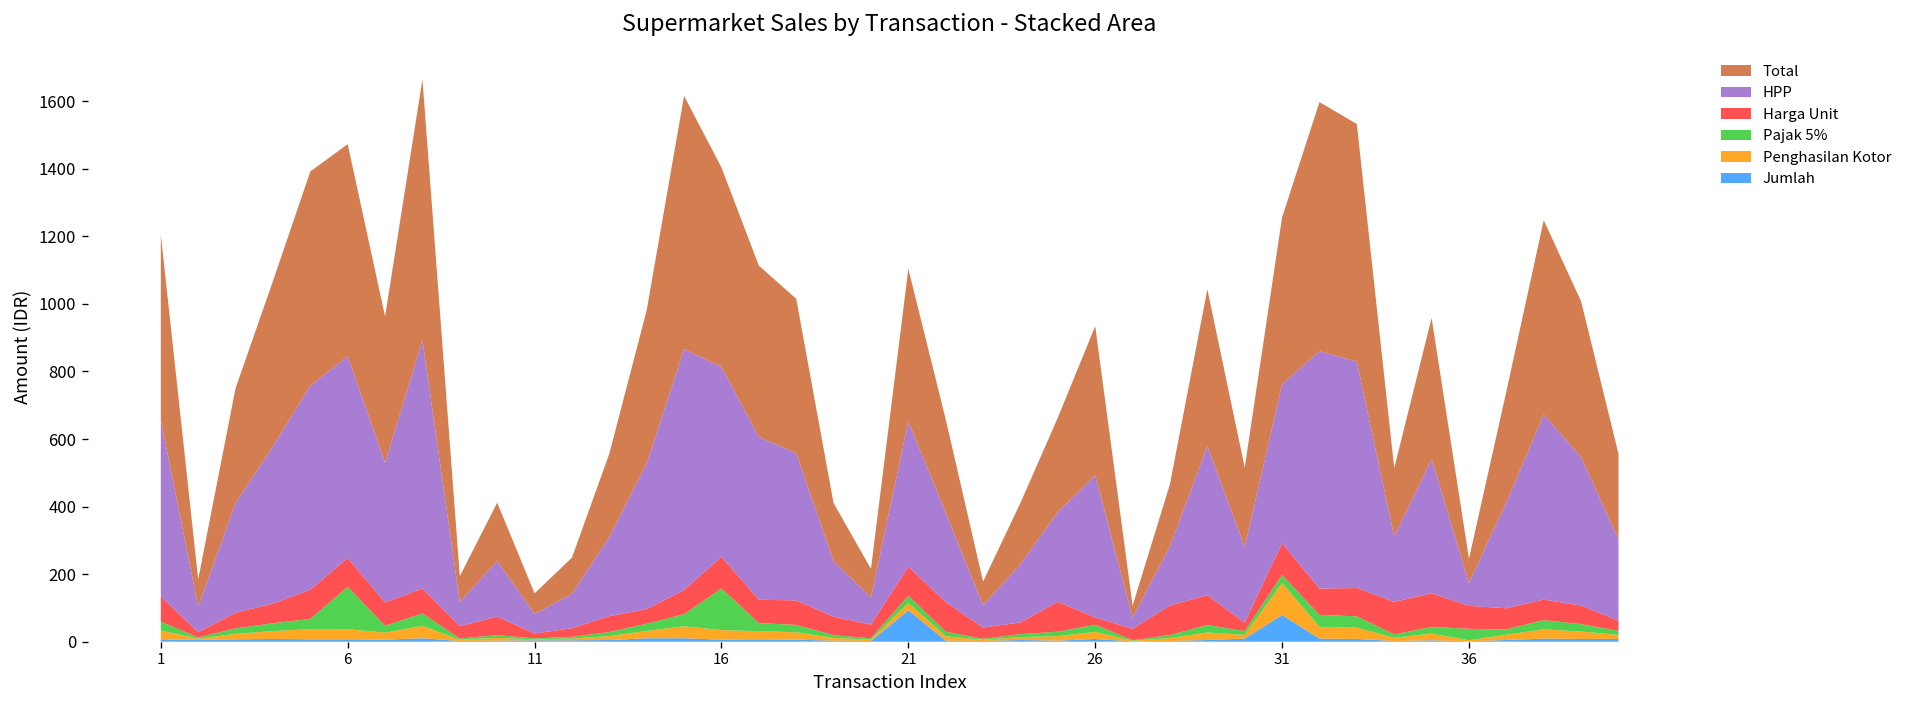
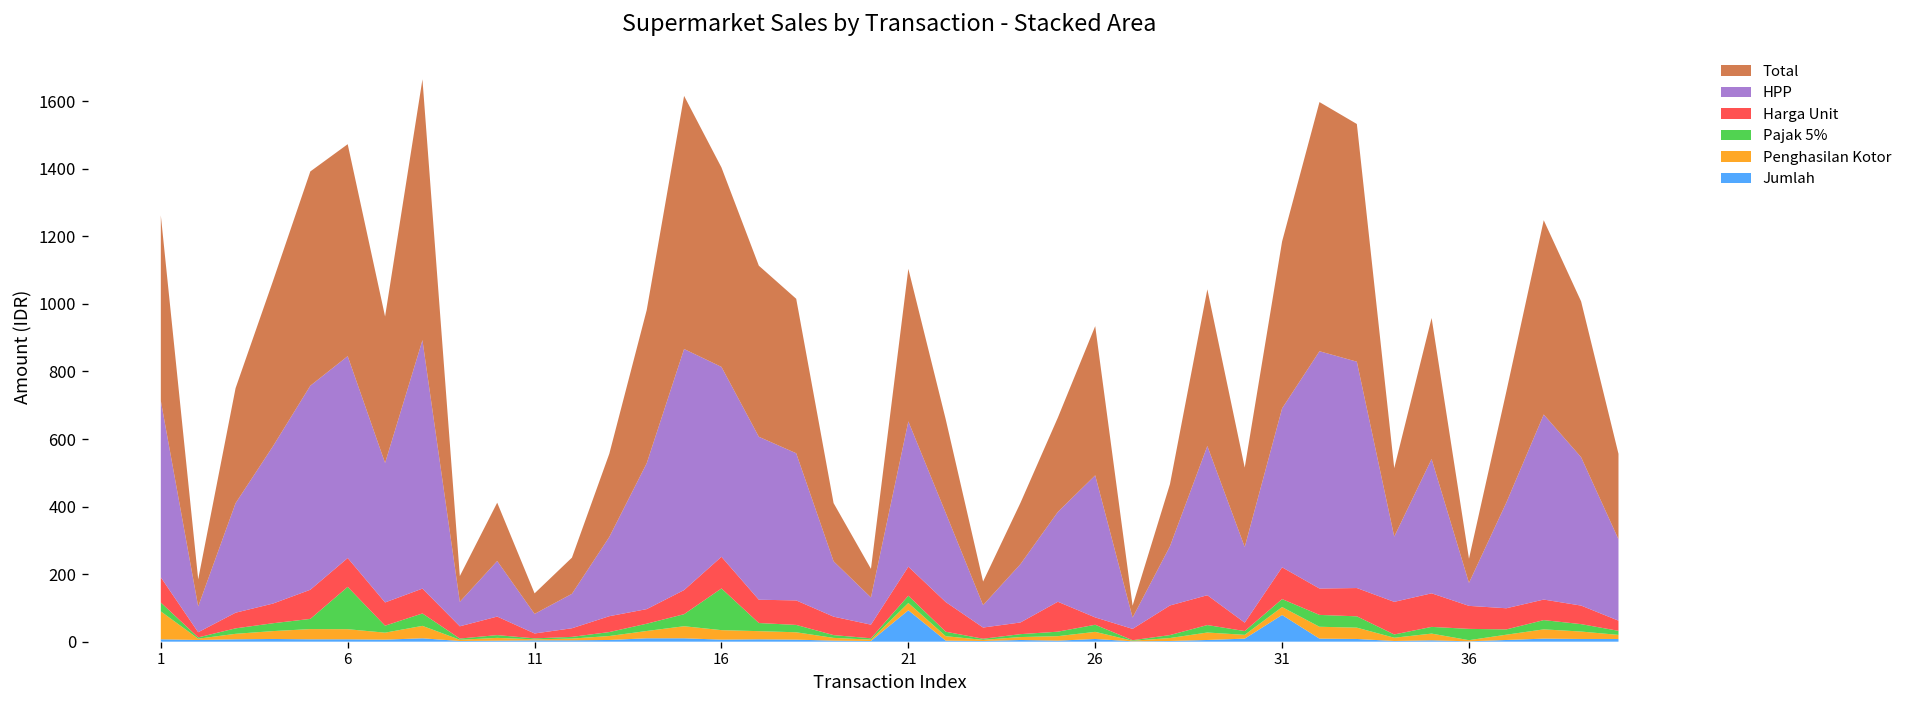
Penghasilan Kotor, 1: 30 -> 80
Penghasilan Kotor, 31: 90 -> 20
